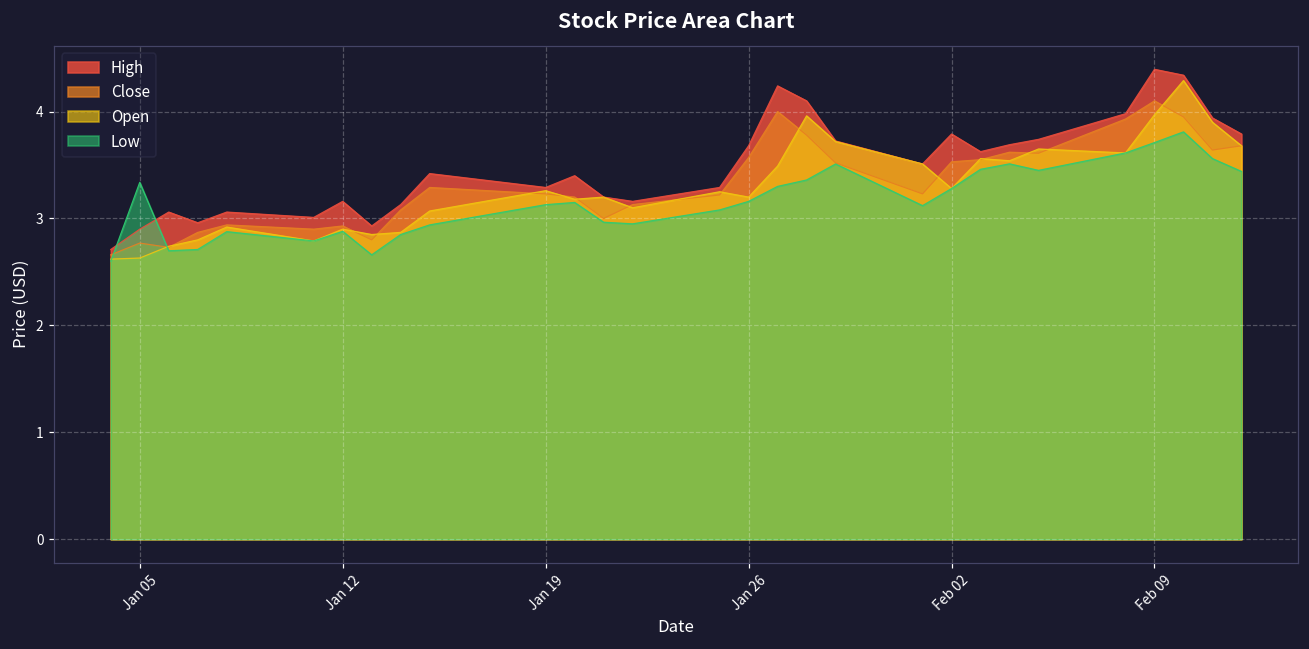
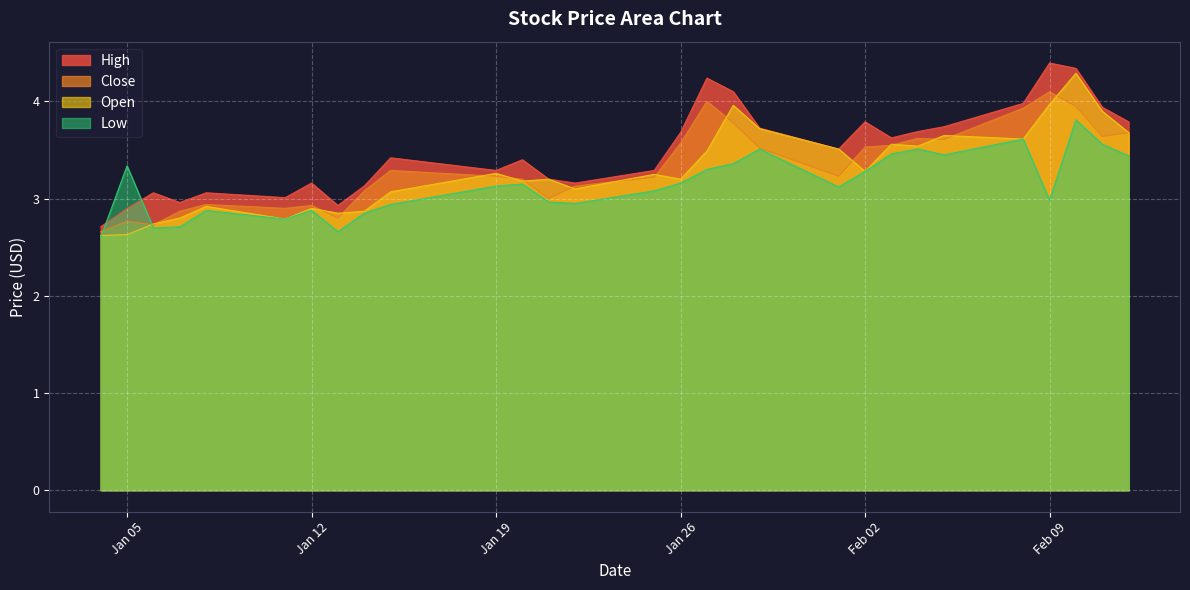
Low, Feb 09: 3.7 -> 3.0
